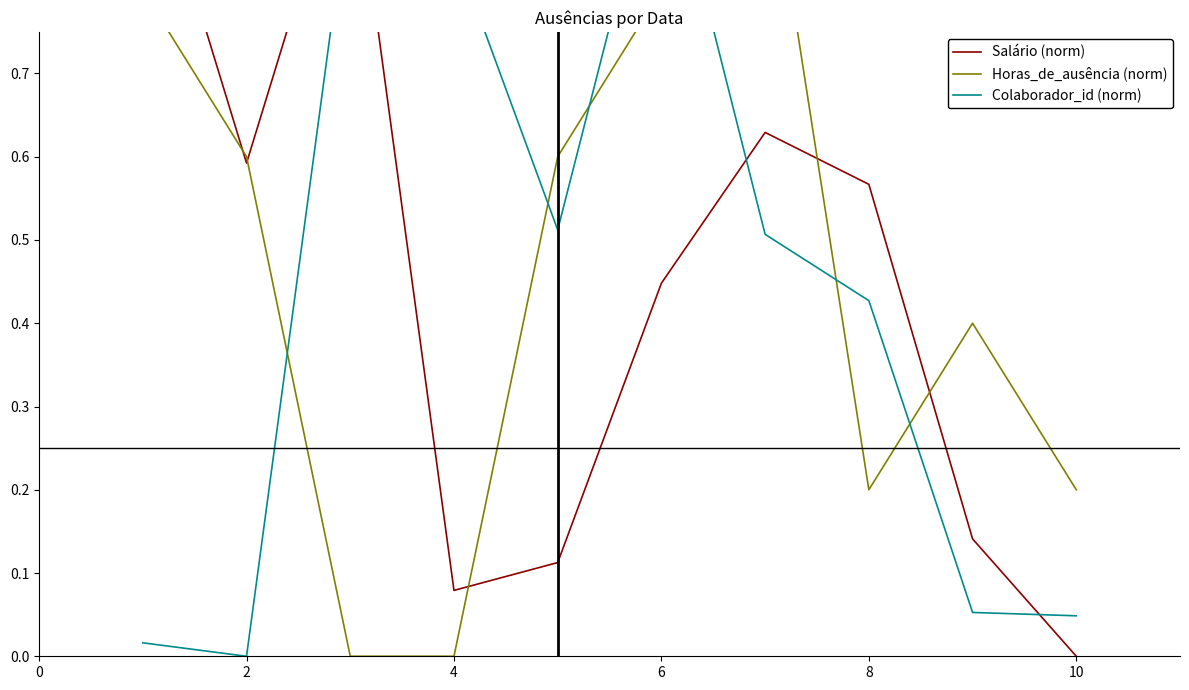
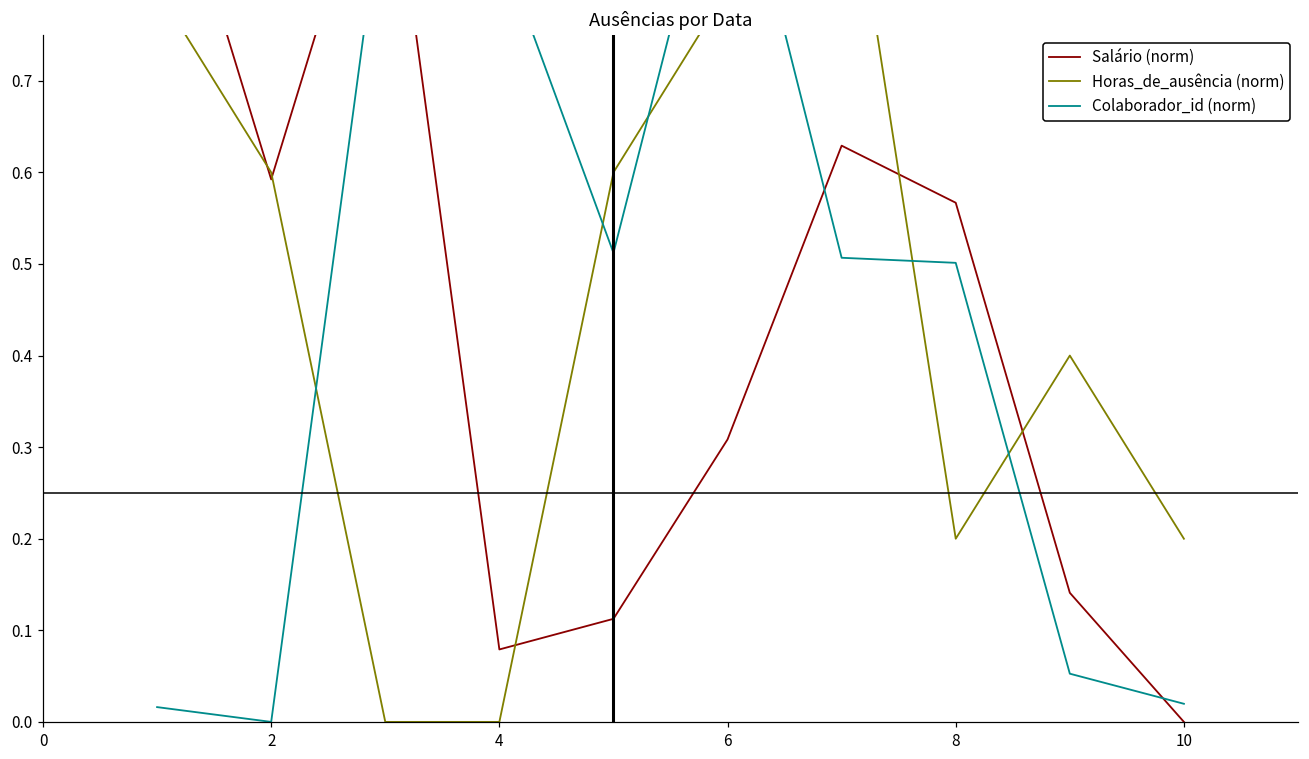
Salário (norm), 6: 0.45 -> 0.31
Colaborador_id (norm), 8: 0.43 -> 0.50
Colaborador_id (norm), 10: 0.05 -> 0.02
